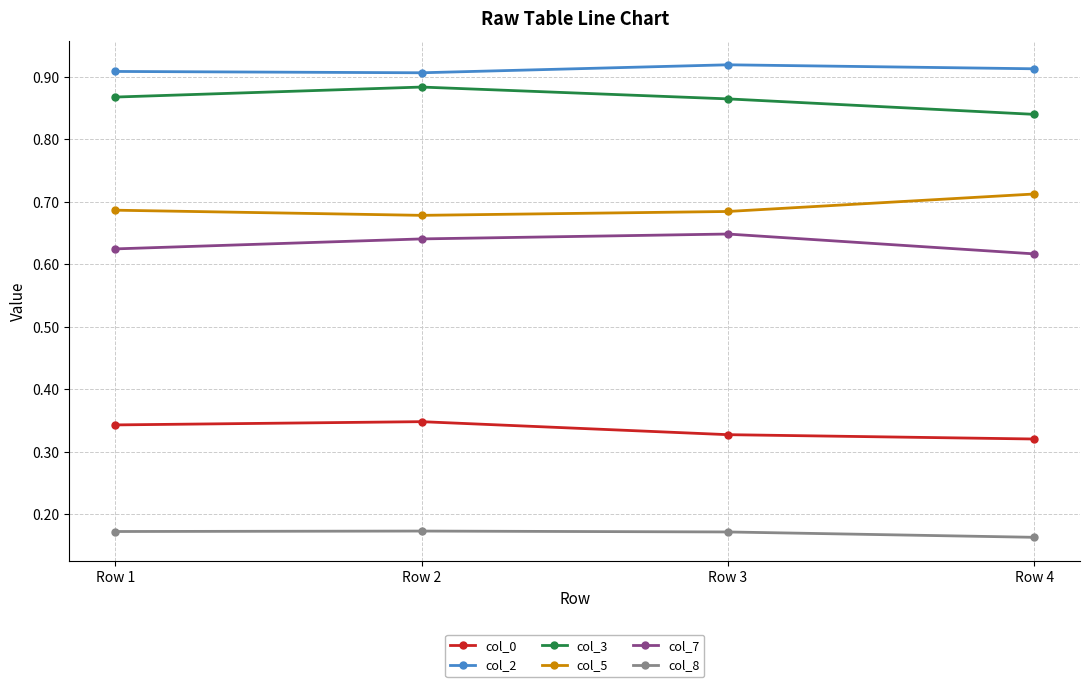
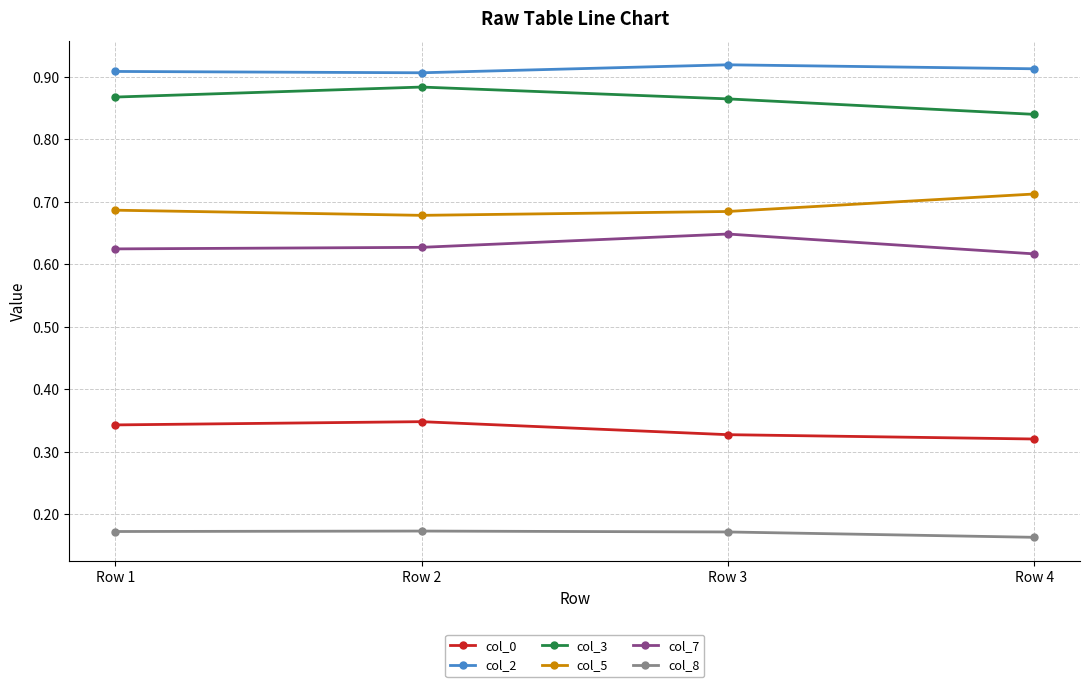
col_7, Row 2: 0.64 -> 0.63
